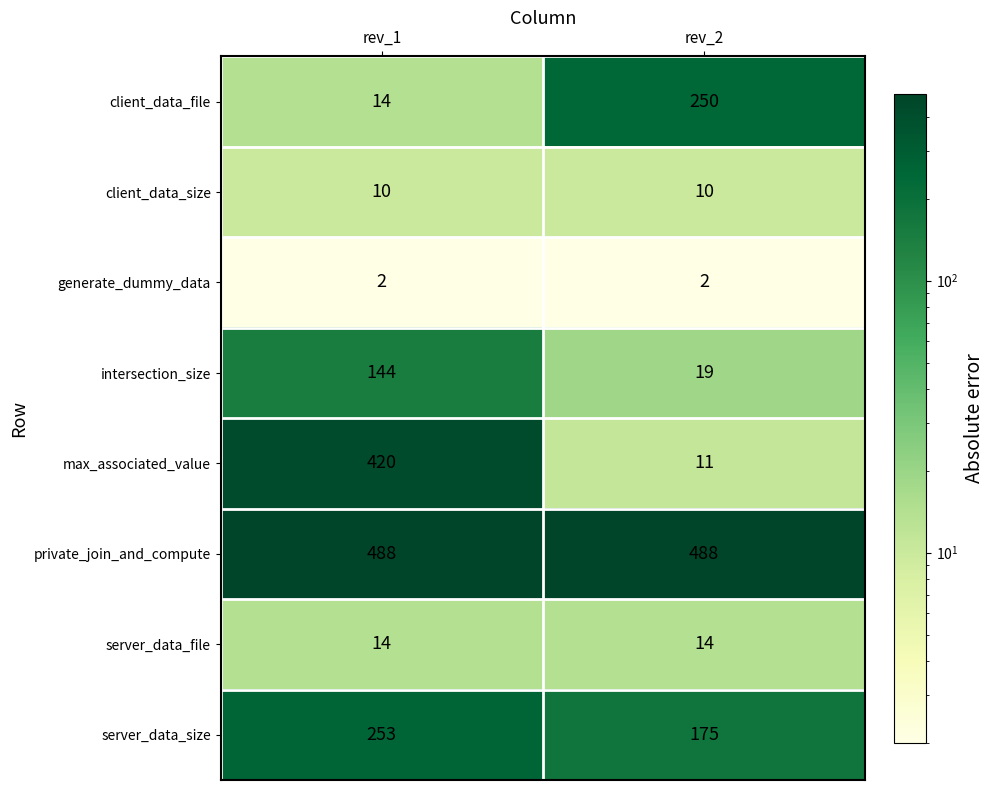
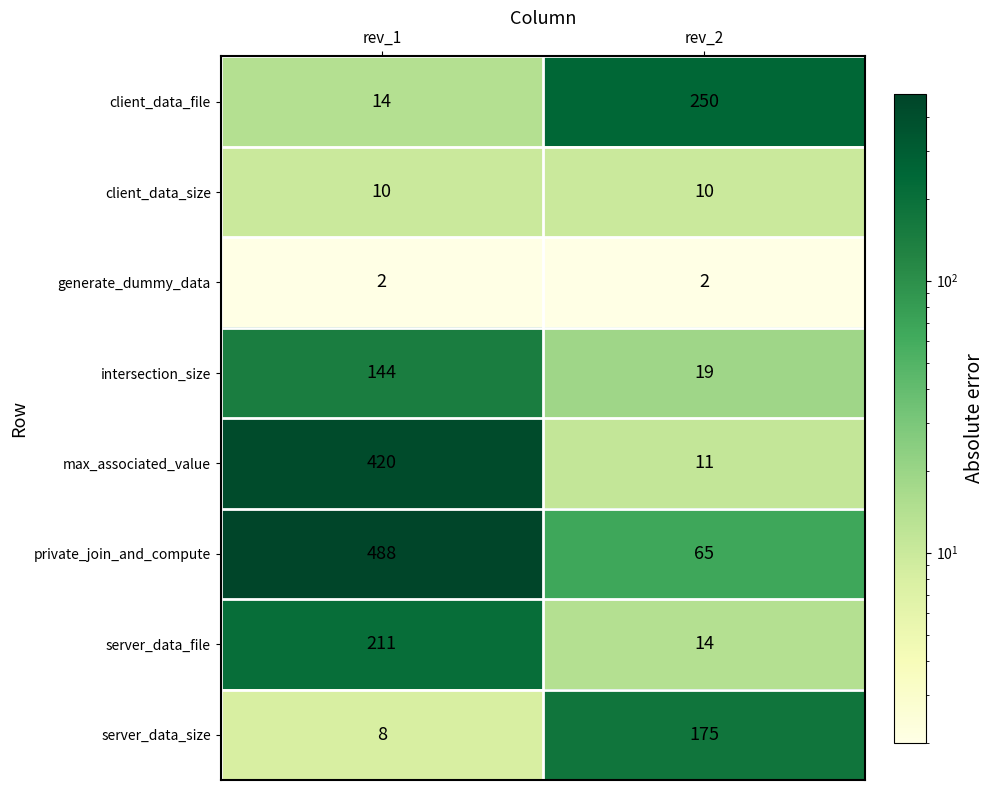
private_join_and_compute, rev_2: 488 -> 65
server_data_file, rev_1: 14 -> 211
server_data_size, rev_1: 253 -> 8
